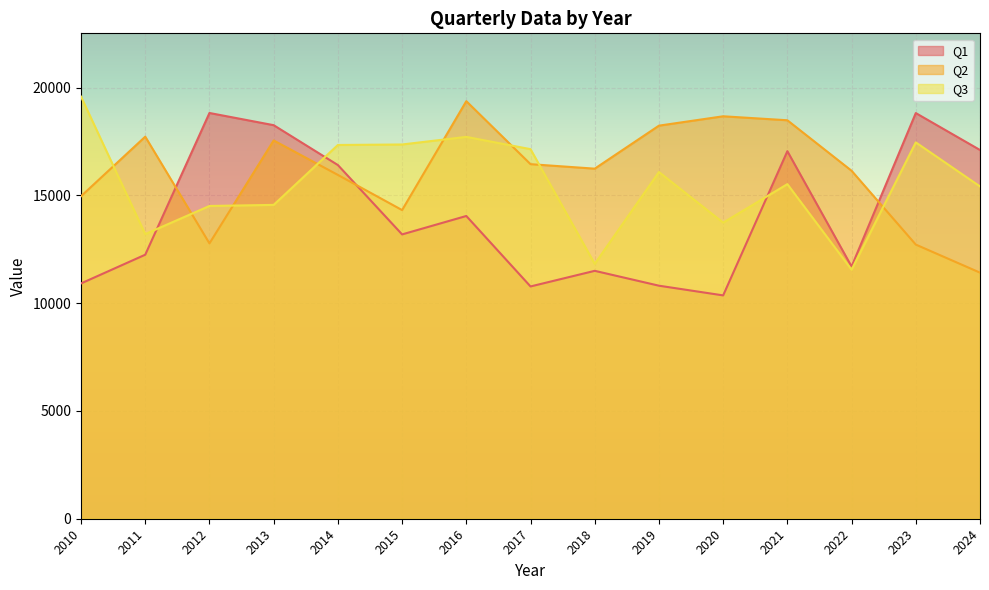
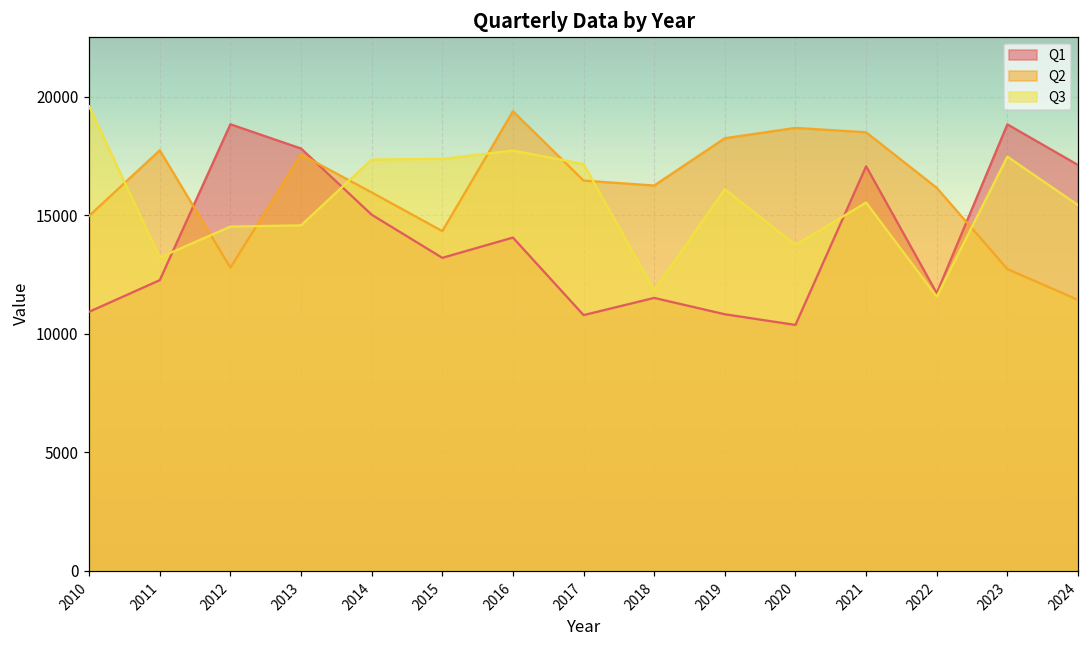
Q1, 2013: 18300 -> 17800
Q1, 2014: 16400 -> 15000
